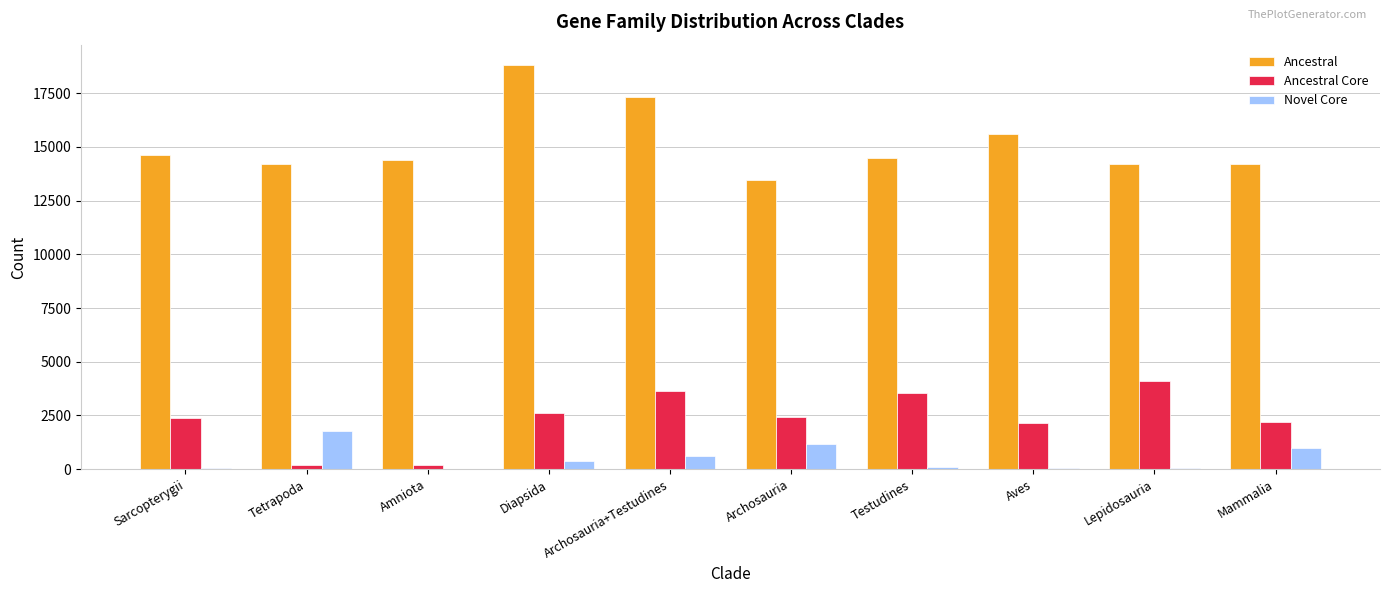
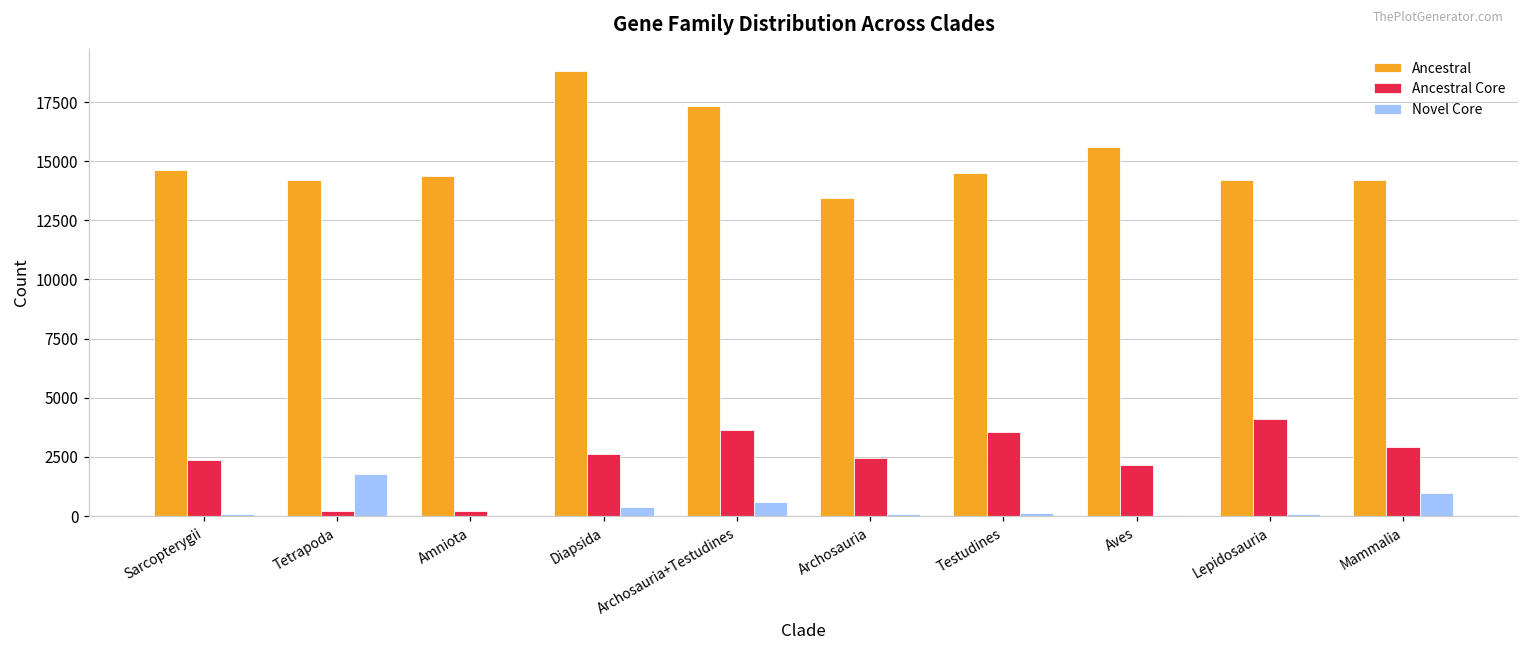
Novel Core, Archosauria: 1200 -> 100
Ancestral Core, Mammalia: 2200 -> 2900
